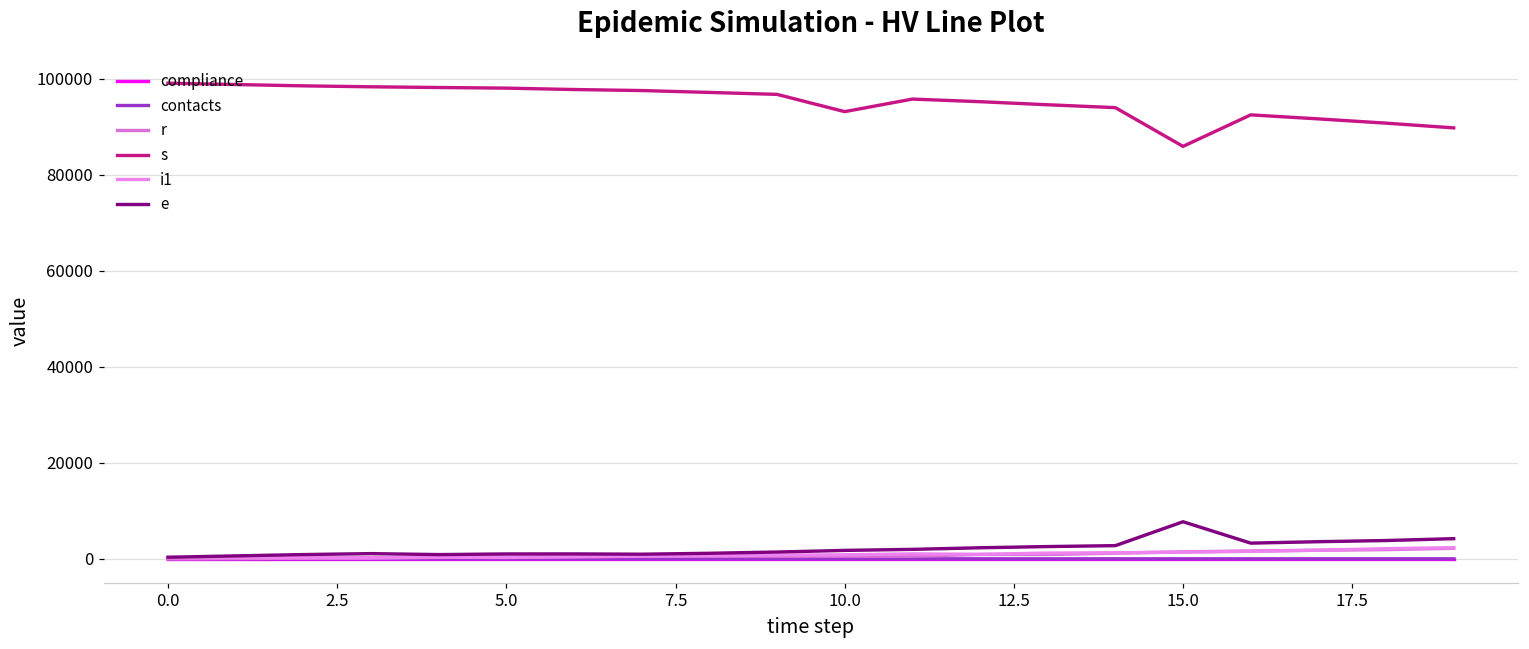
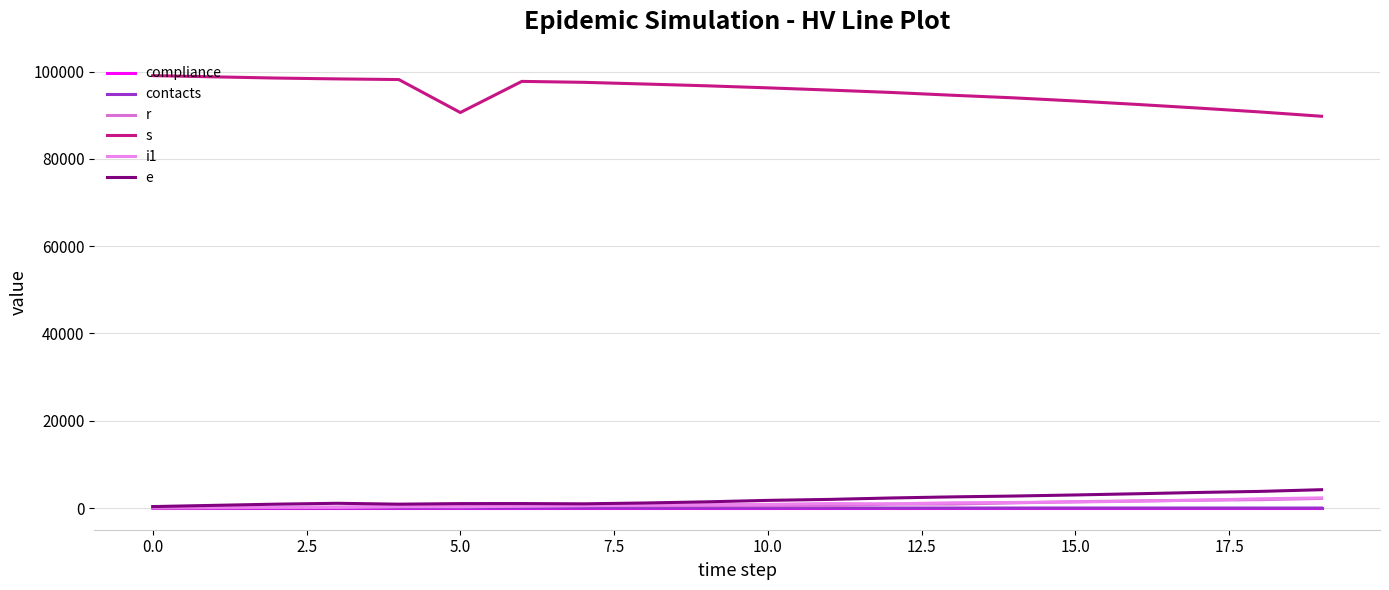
s, 5.0: 98000 -> 91000
s, 10.0: 93000 -> 96000
s, 15.0: 86000 -> 93000
e, 15.0: 8000 -> 3000
